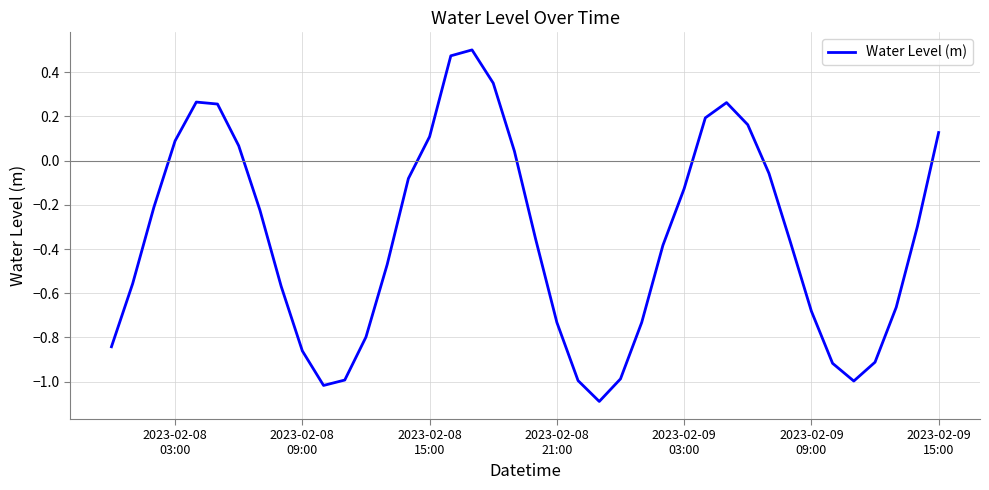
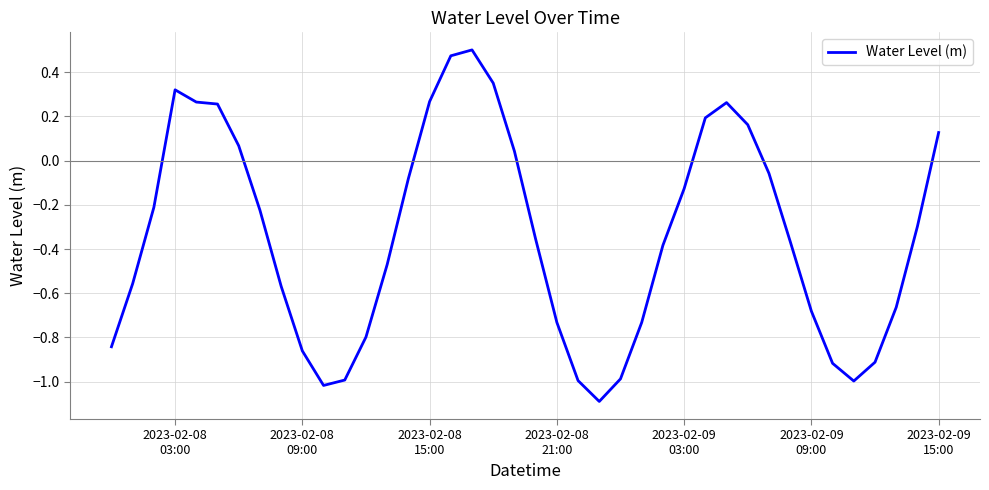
2023-02-08 03:00: 0.09 -> 0.32
2023-02-08 15:00: 0.11 -> 0.27
